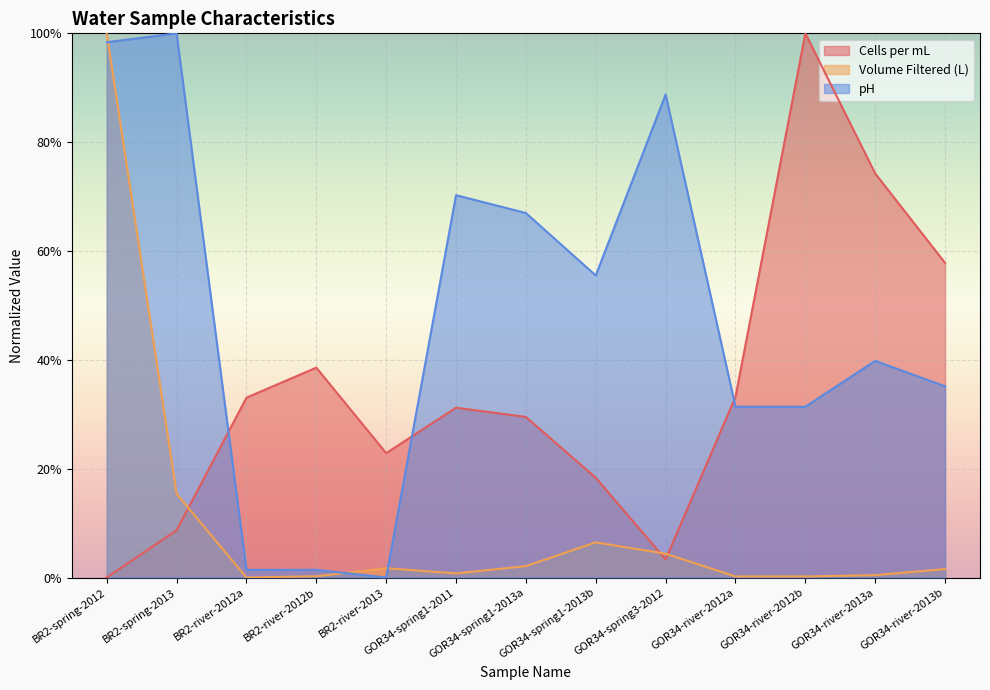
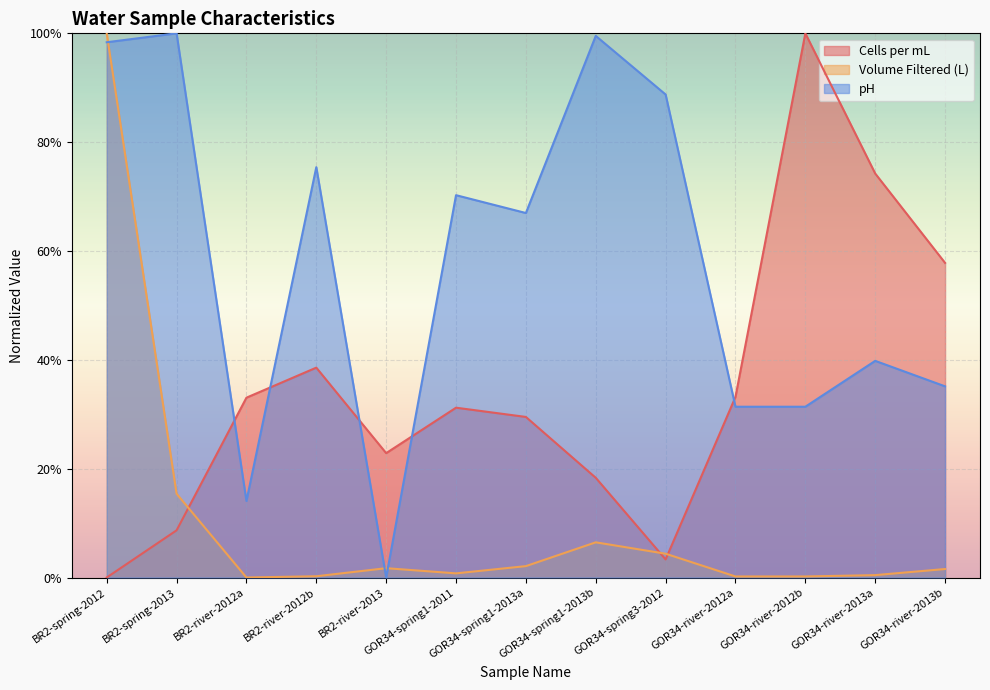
pH, BR2-river-2012a: 1% -> 14%
pH, BR2-river-2012b: 1% -> 75%
pH, GOR34-spring1-2013b: 56% -> 100%
